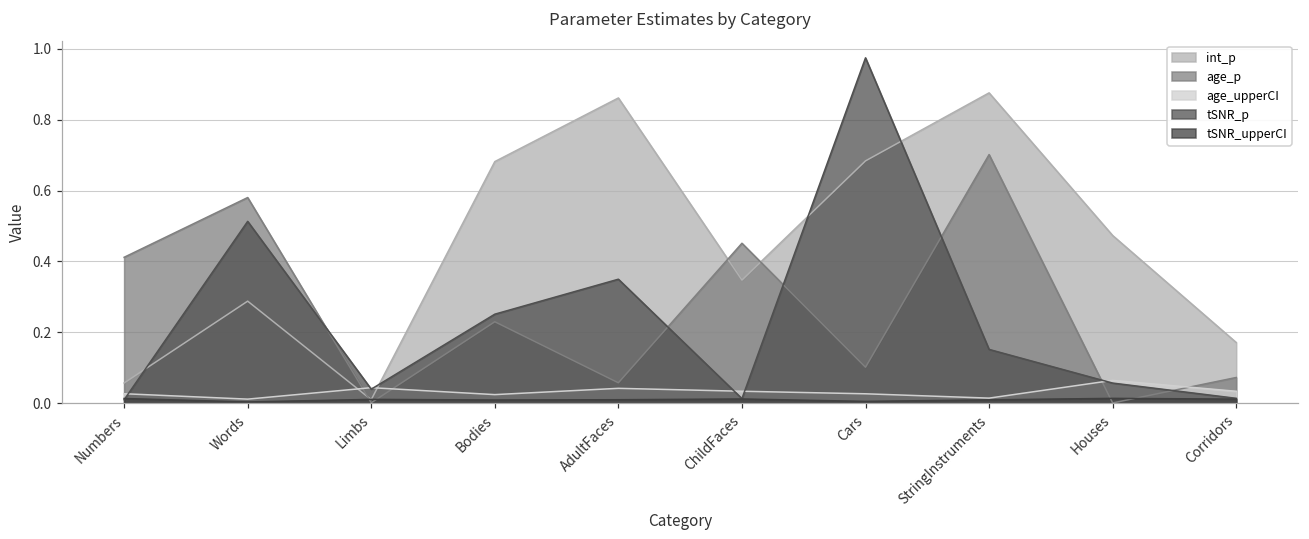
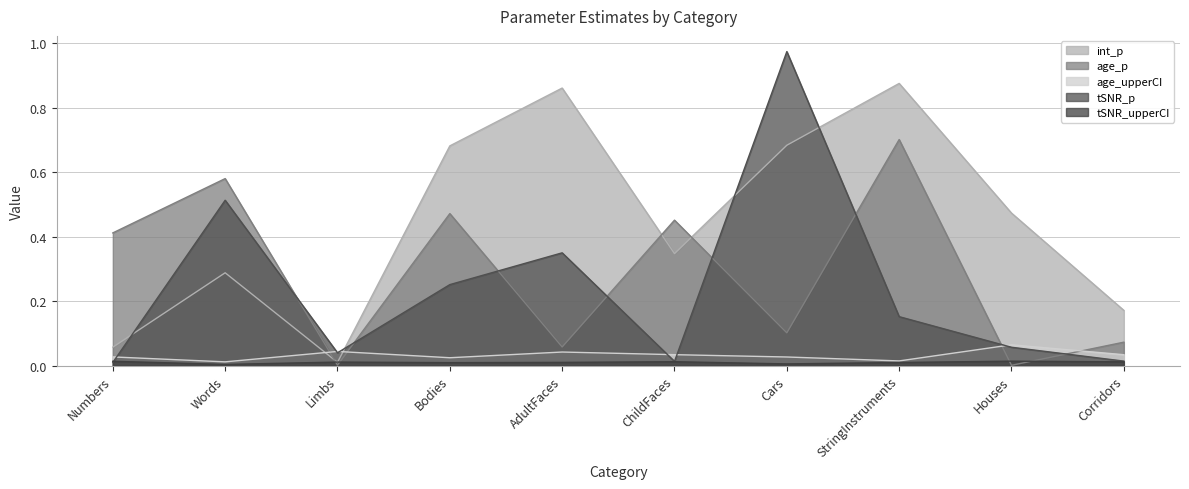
age_p, Bodies: 0.23 -> 0.47
